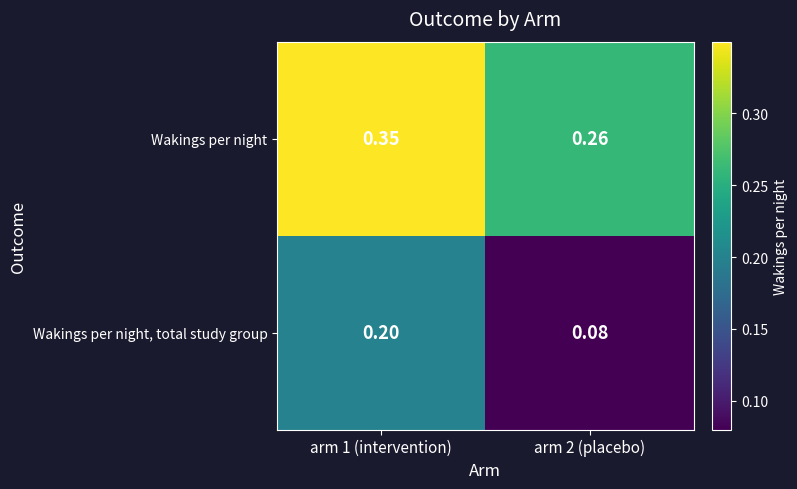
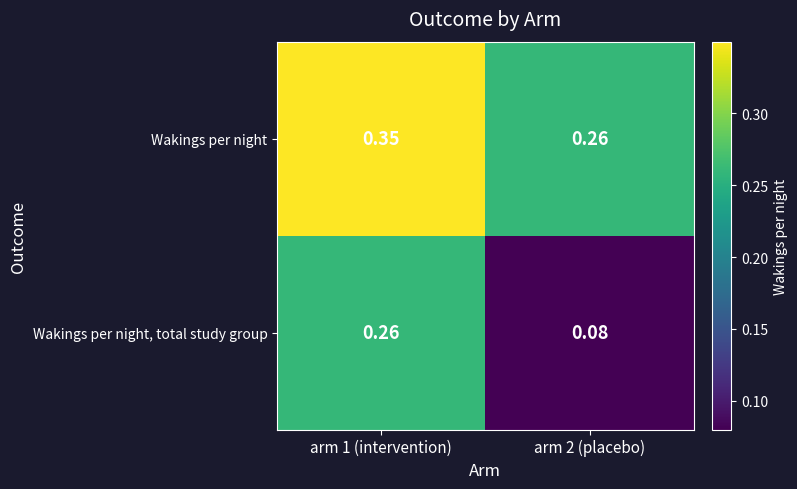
Wakings per night, total study group, arm 1 (intervention): 0.20 -> 0.26
